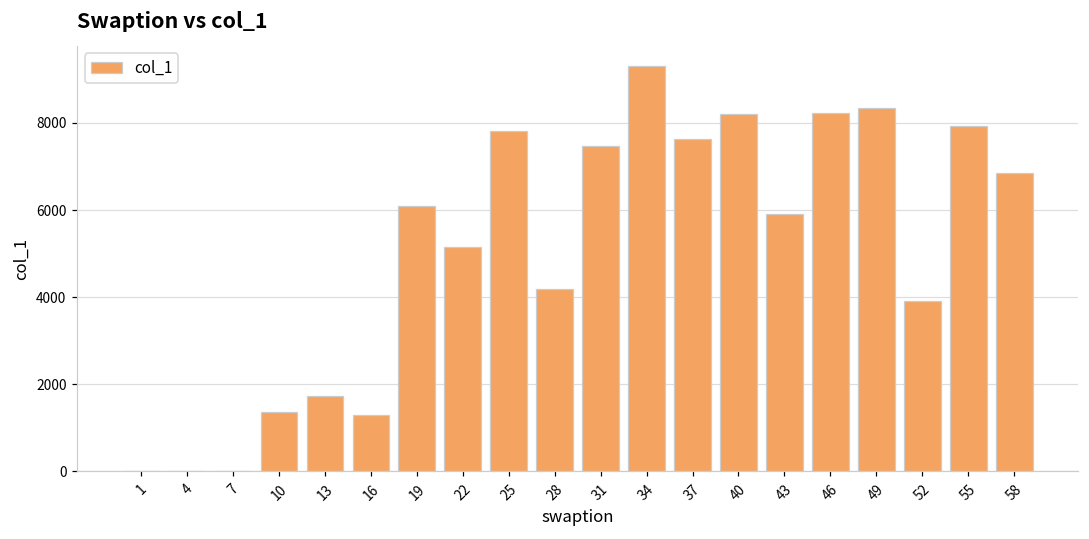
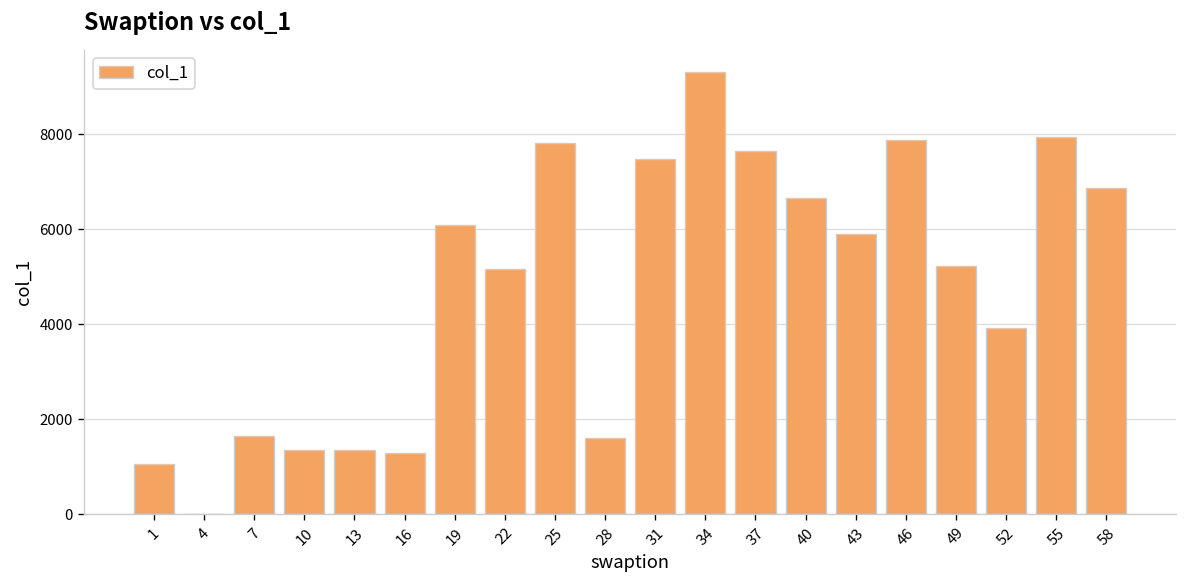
1: 0 -> 1100
7: 0 -> 1600
13: 1700 -> 1400
28: 4200 -> 1600
40: 8200 -> 6700
46: 8200 -> 7900
49: 8300 -> 5200
